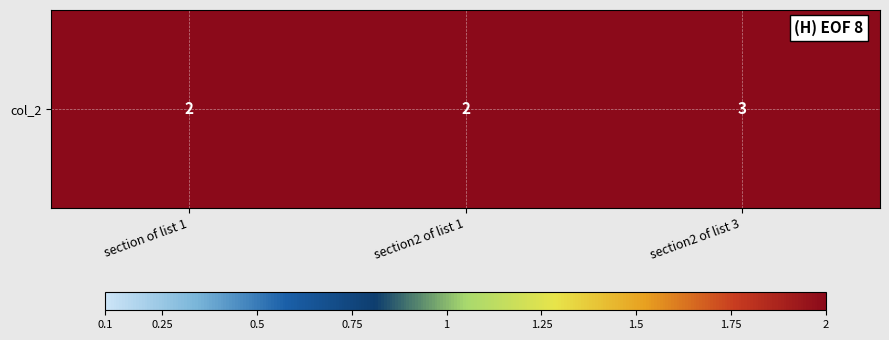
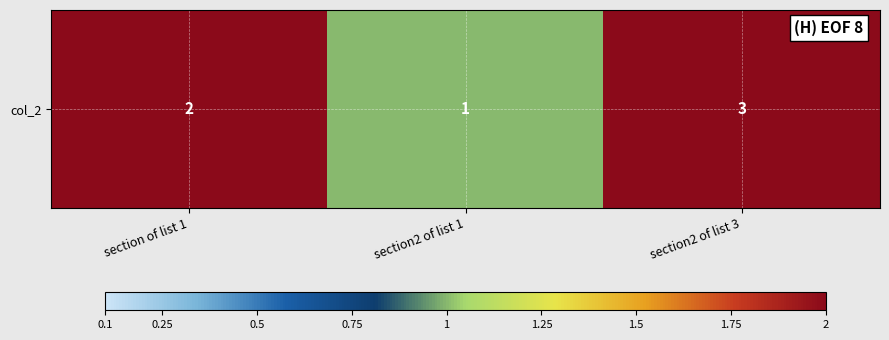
col_2, section2 of list 1: 2 -> 1
